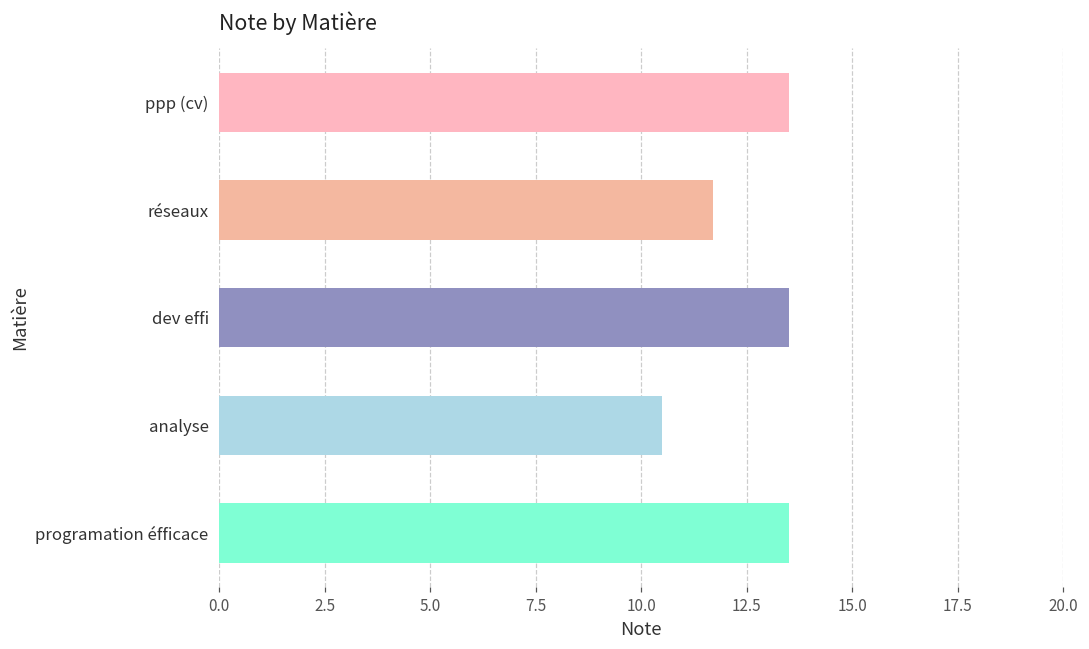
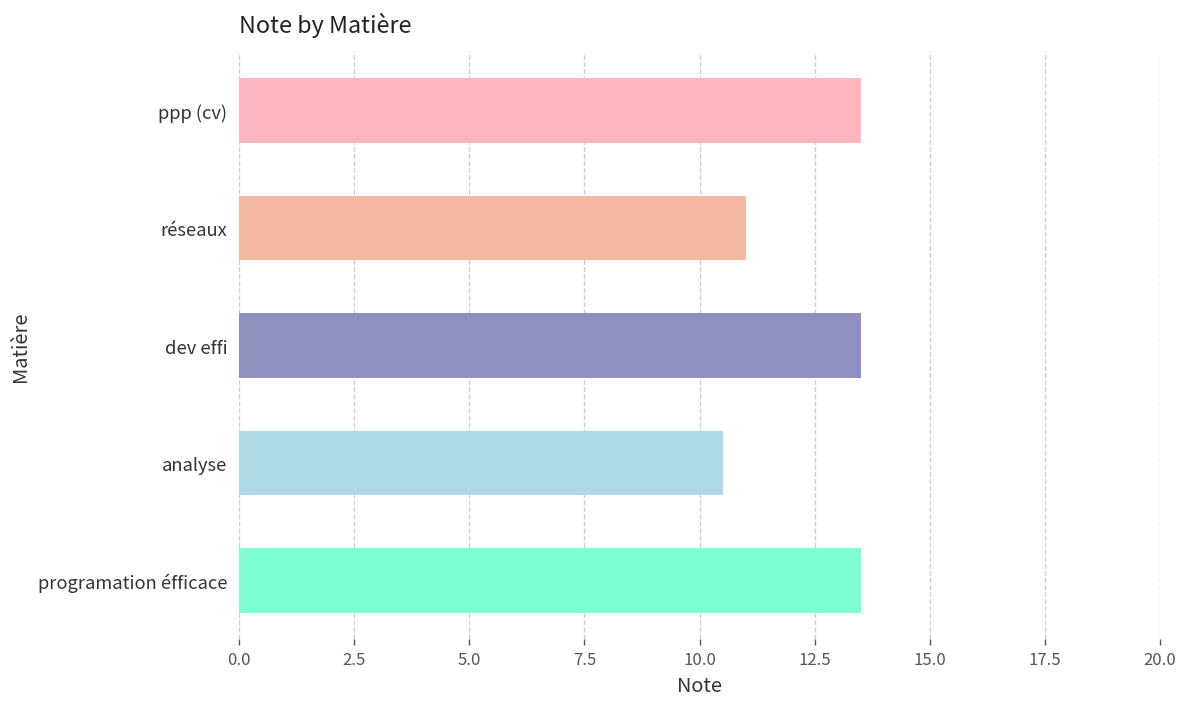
réseaux: 11.7 -> 11.0
